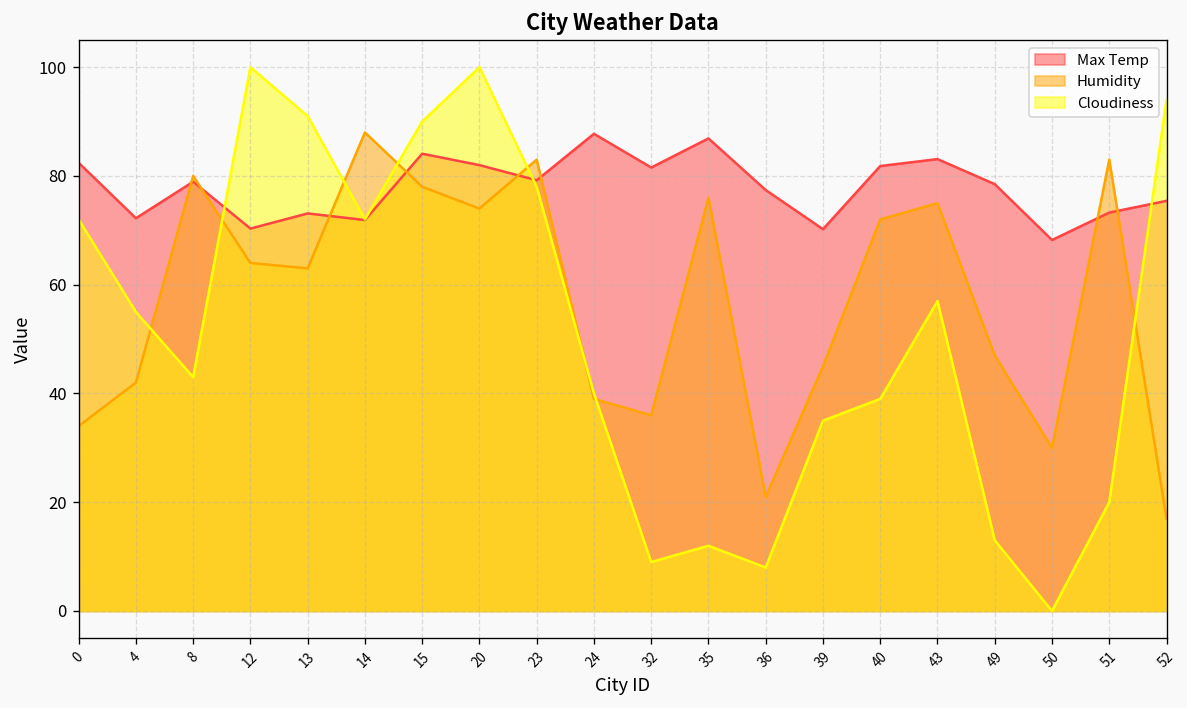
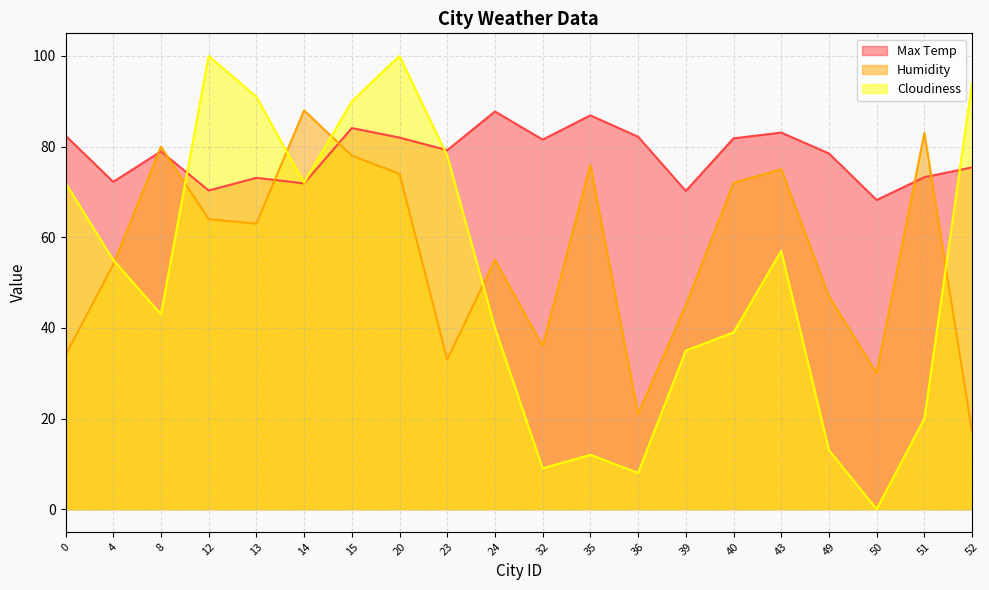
Humidity, 4: 42 -> 54
Humidity, 23: 83 -> 33
Humidity, 24: 39 -> 55
Max Temp, 36: 77 -> 82
